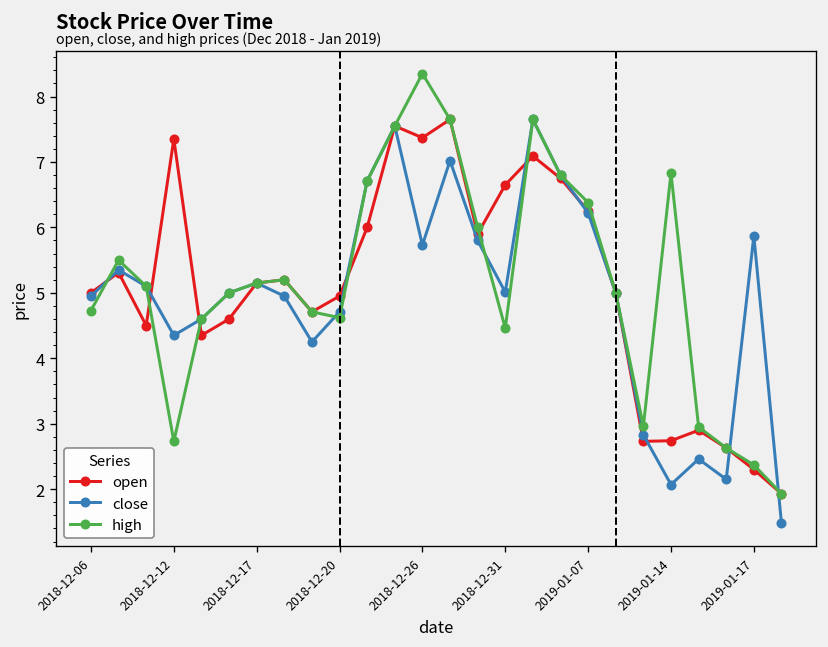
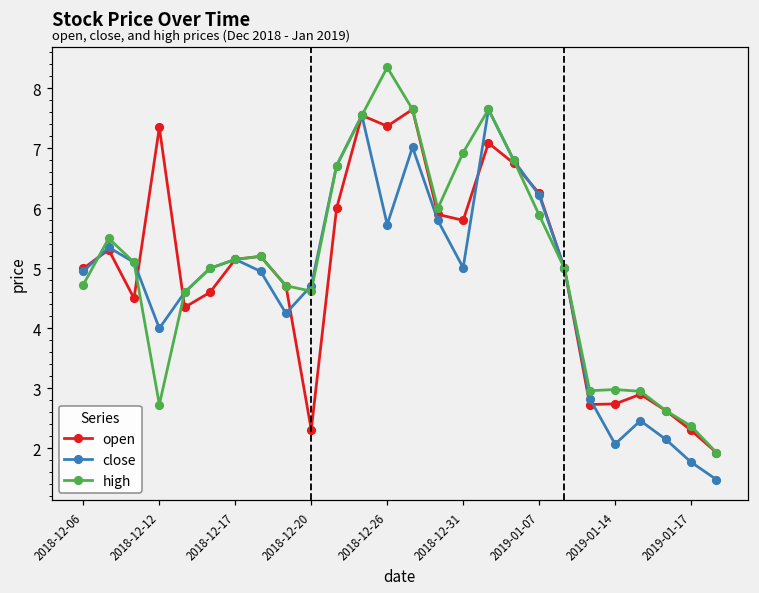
close, 2018-12-12: 4.4 -> 4.0
open, 2018-12-20: 5.0 -> 2.3
open, 2018-12-31: 6.7 -> 5.8
high, 2018-12-31: 4.5 -> 6.9
high, 2019-01-07: 6.4 -> 5.9
high, 2019-01-14: 6.8 -> 3.0
close, 2019-01-17: 5.9 -> 1.8
